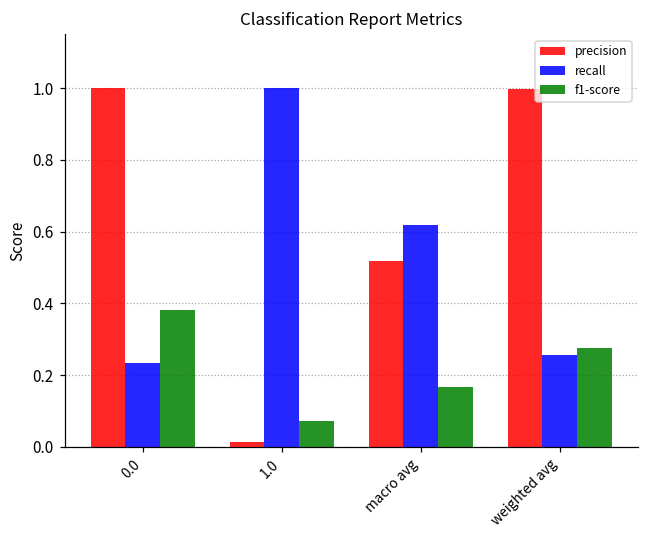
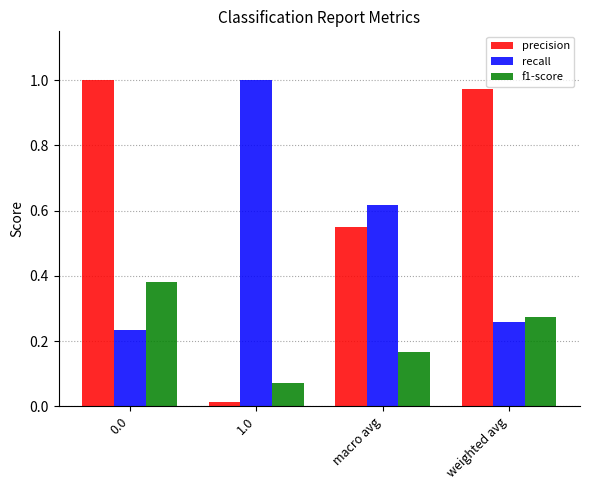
precision, macro avg: 0.52 -> 0.55
precision, weighted avg: 1.00 -> 0.97
